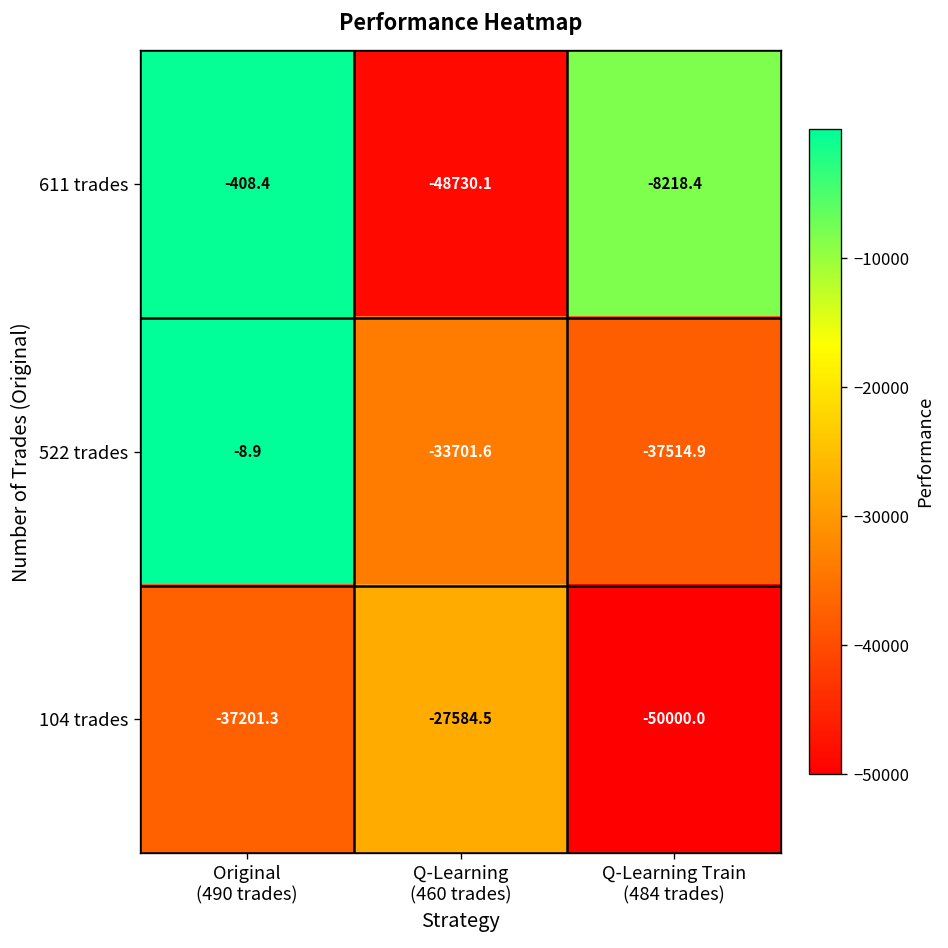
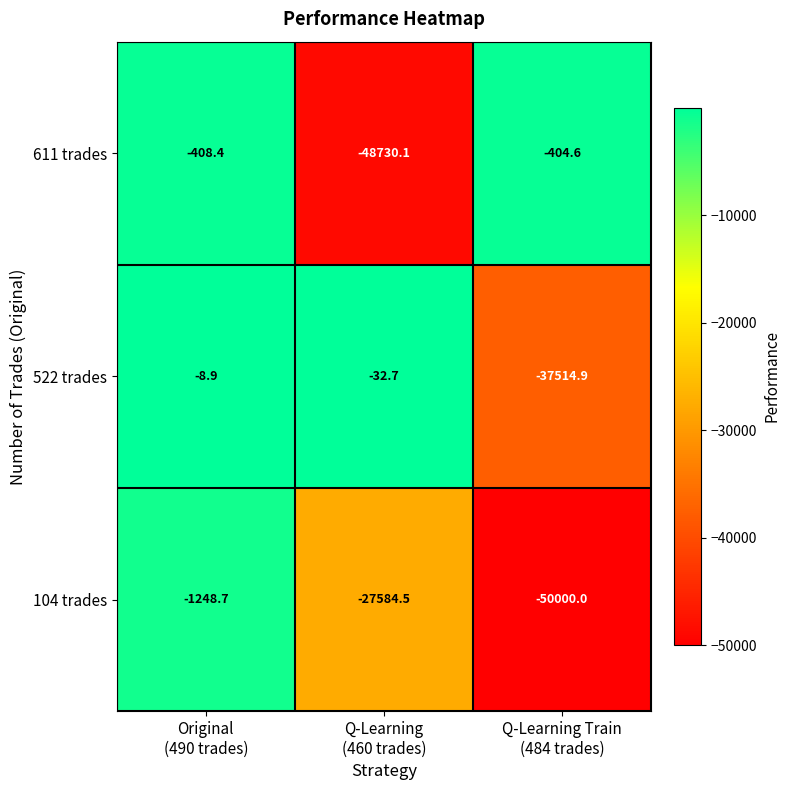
611 trades, Q-Learning Train (484 trades): -8218.4 -> -404.6
522 trades, Q-Learning (460 trades): -33701.6 -> -32.7
104 trades, Original (490 trades): -37201.3 -> -1248.7
